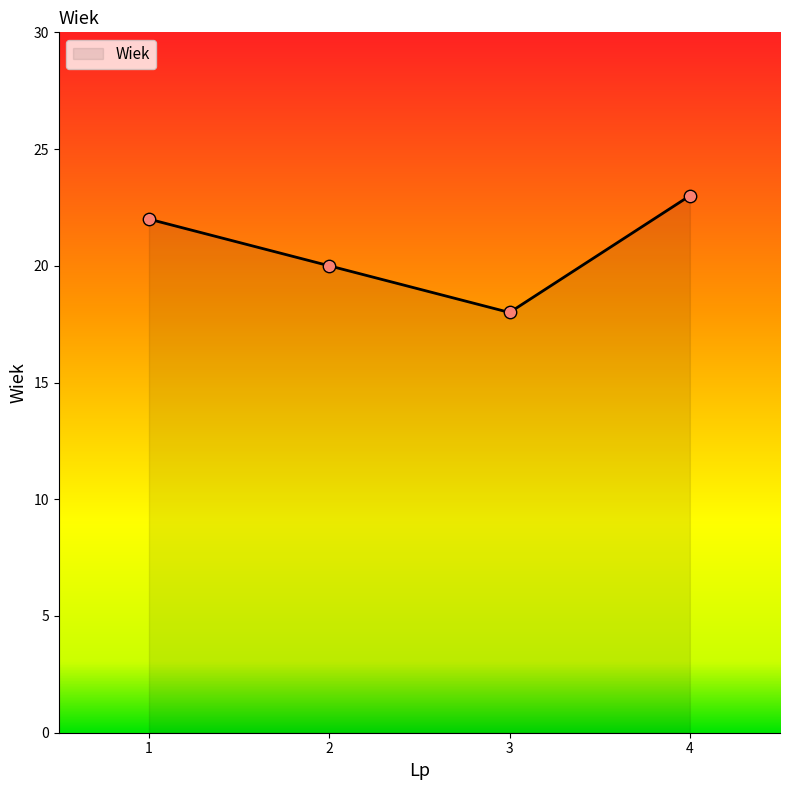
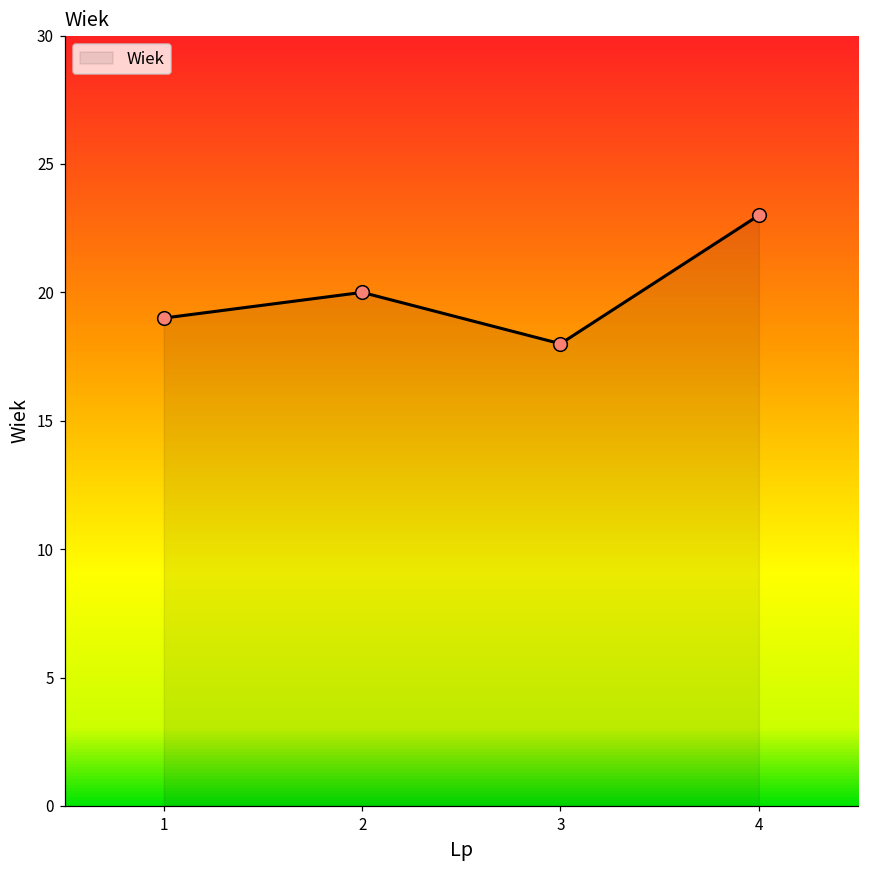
1: 22 -> 19
